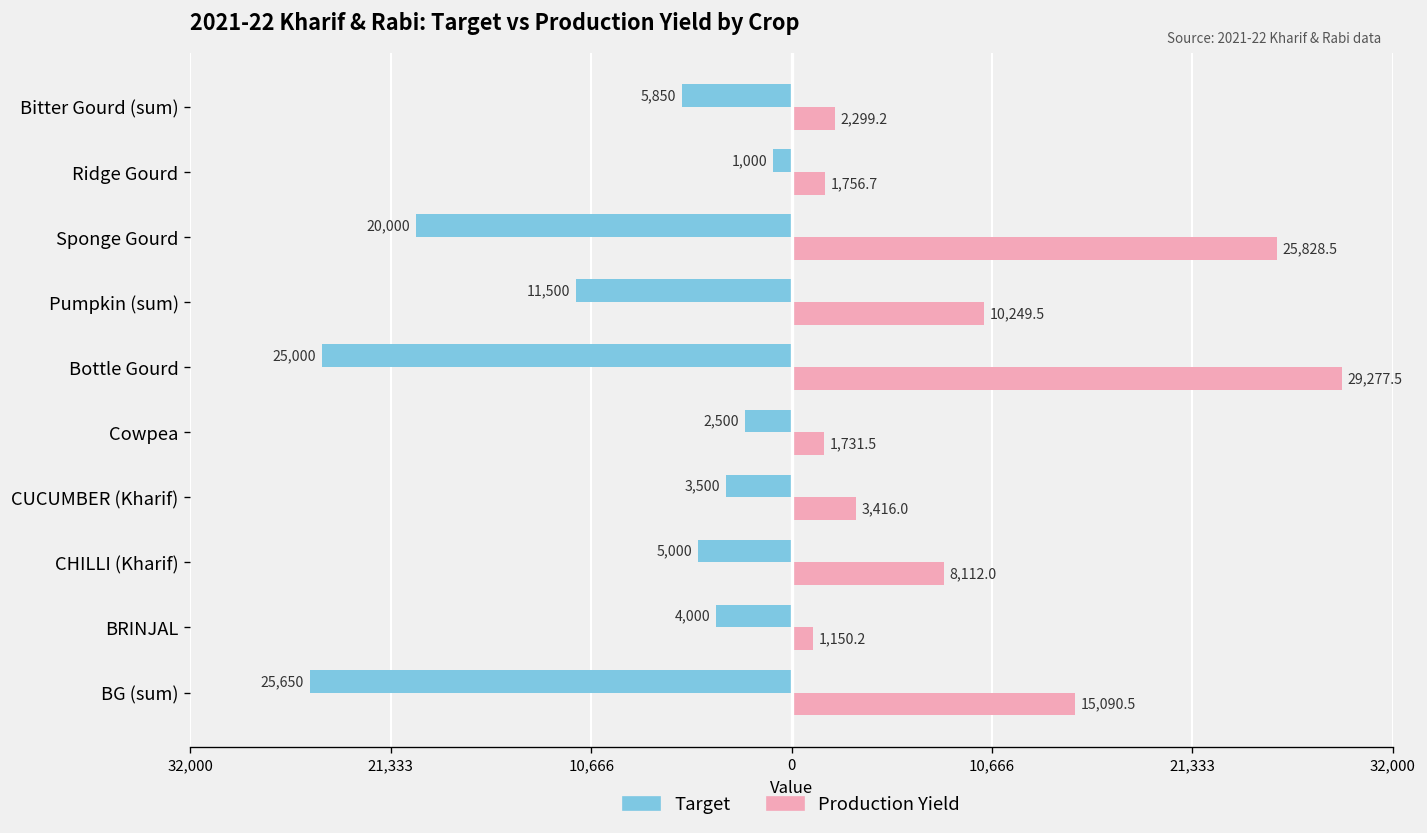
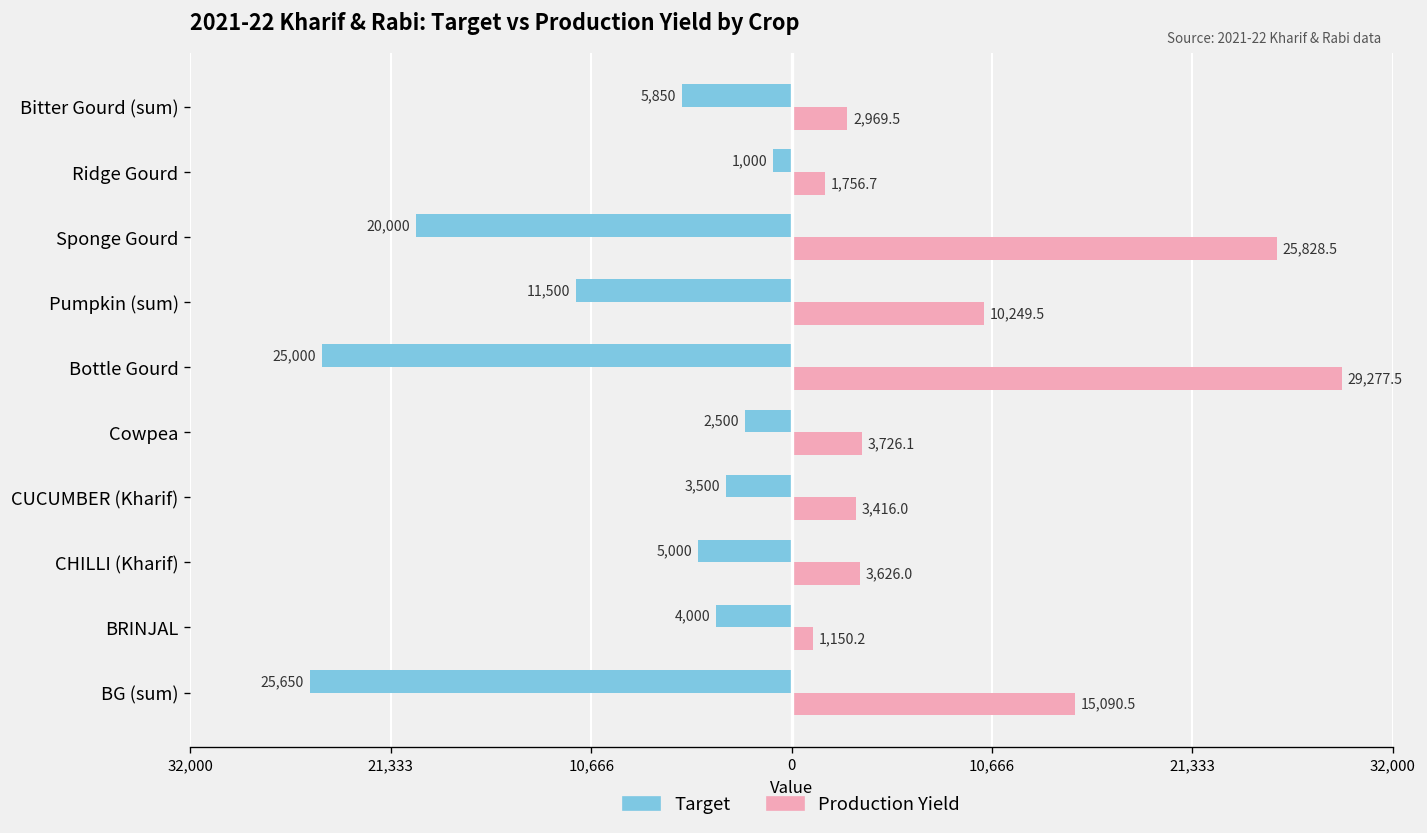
Production Yield, Bitter Gourd (sum): 2,299.2 -> 2,969.5
Production Yield, Cowpea: 1,731.5 -> 3,726.1
Production Yield, CHILLI (Kharif): 8,112.0 -> 3,626.0
